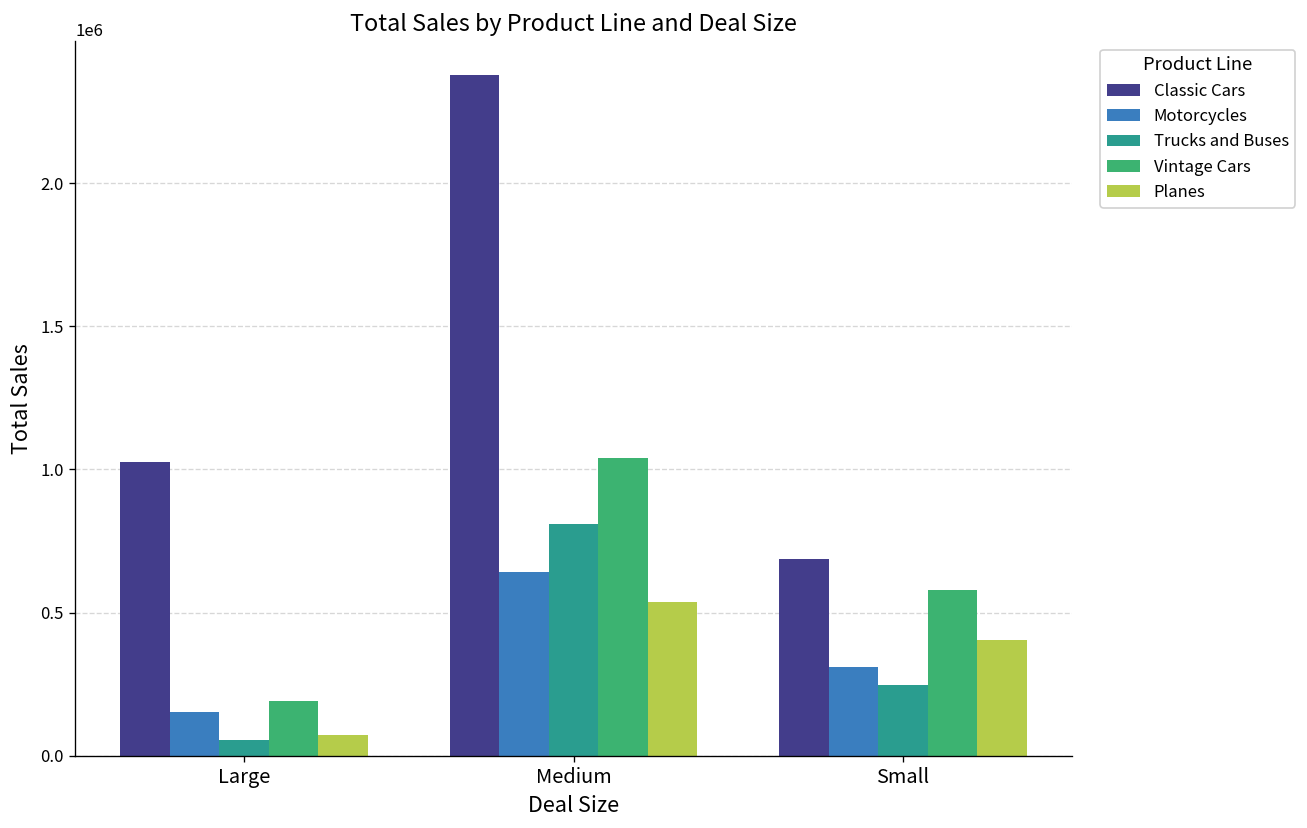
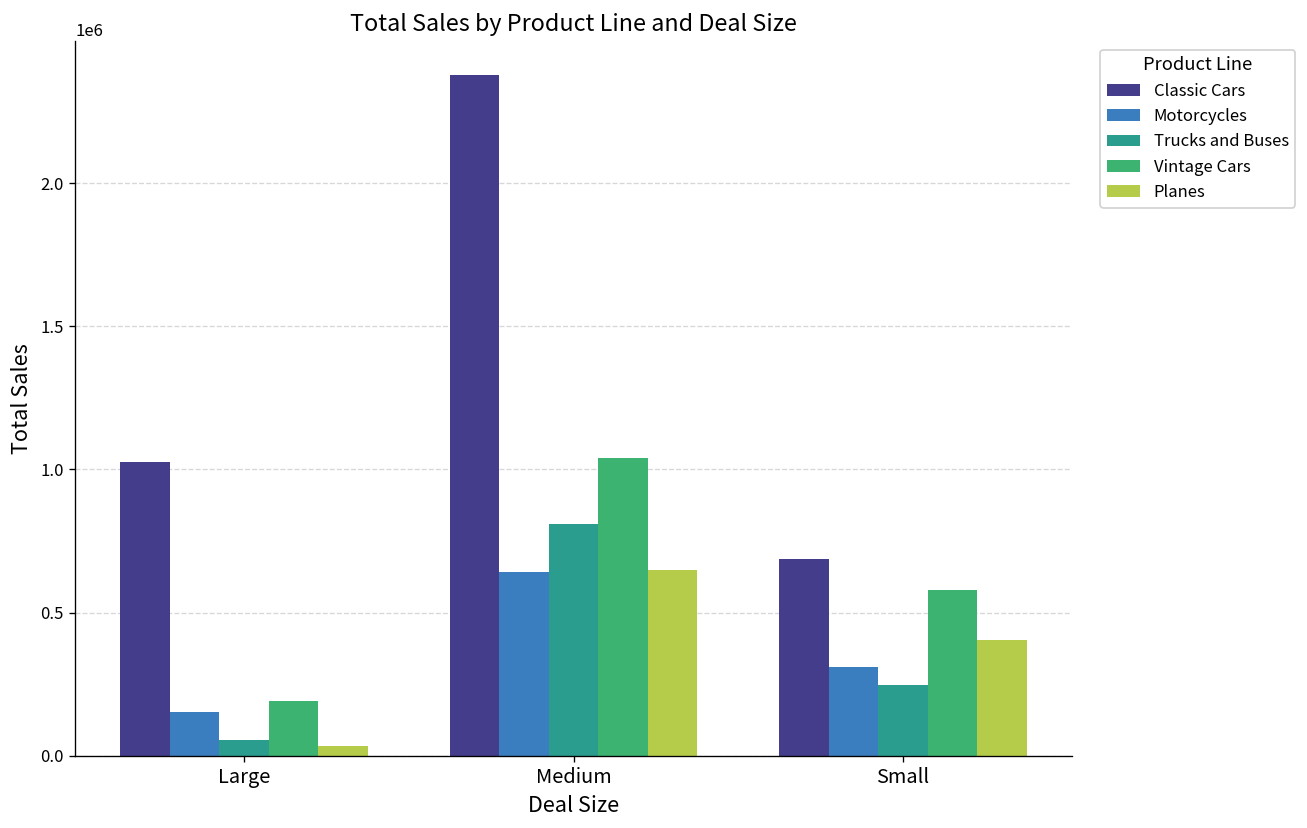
Planes, Large: 70000 -> 30000
Planes, Medium: 540000 -> 650000
